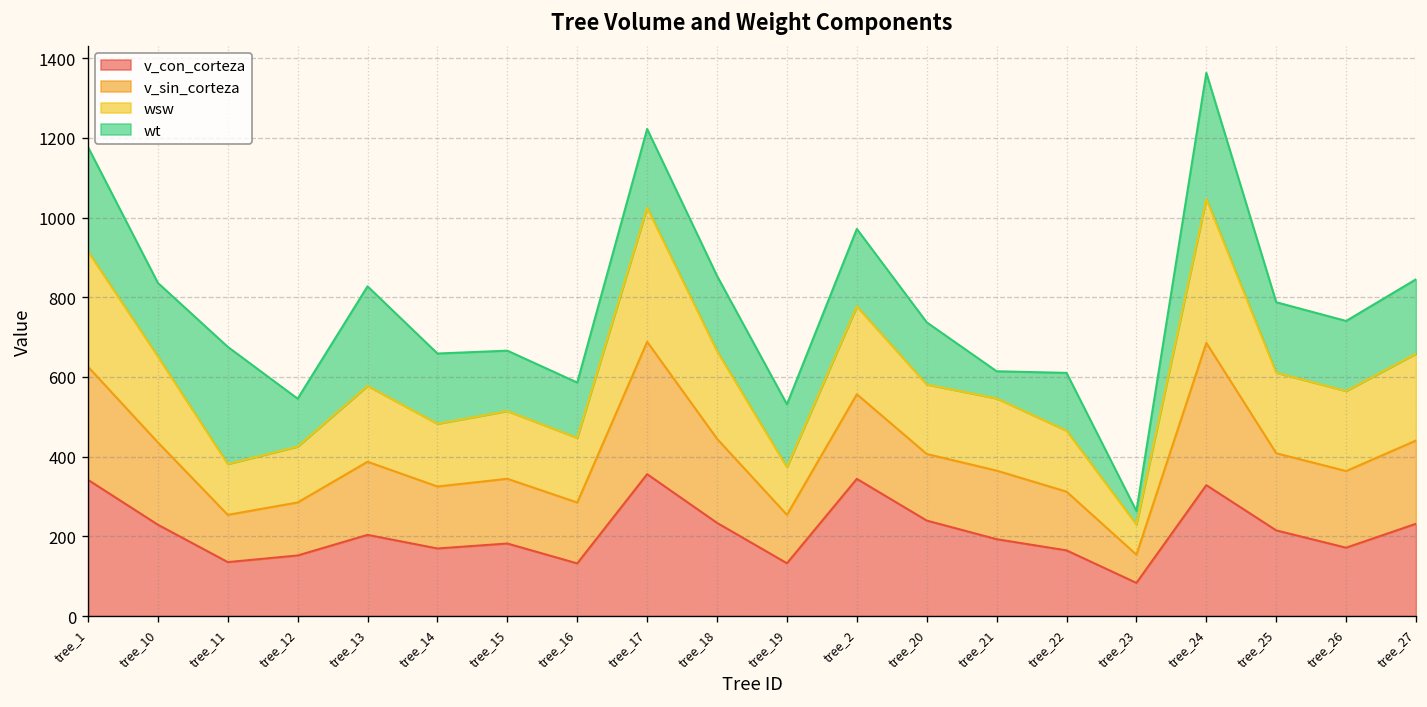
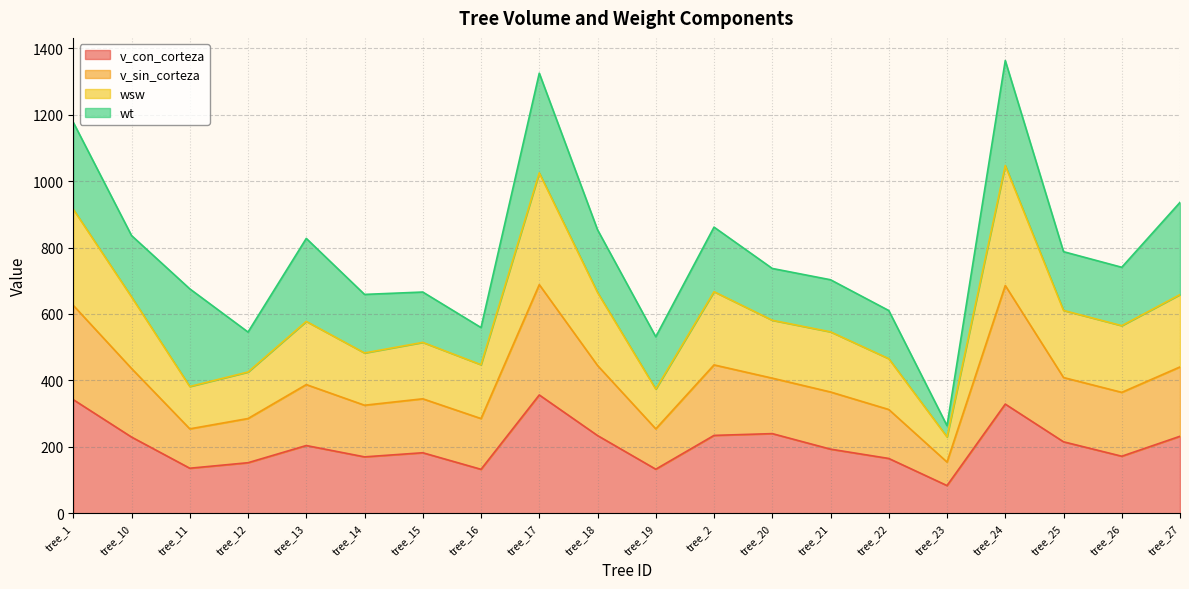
wt, tree_16: 140 -> 110
wt, tree_17: 200 -> 300
v_con_corteza, tree_2: 340 -> 230
wt, tree_21: 70 -> 160
wt, tree_27: 190 -> 280
